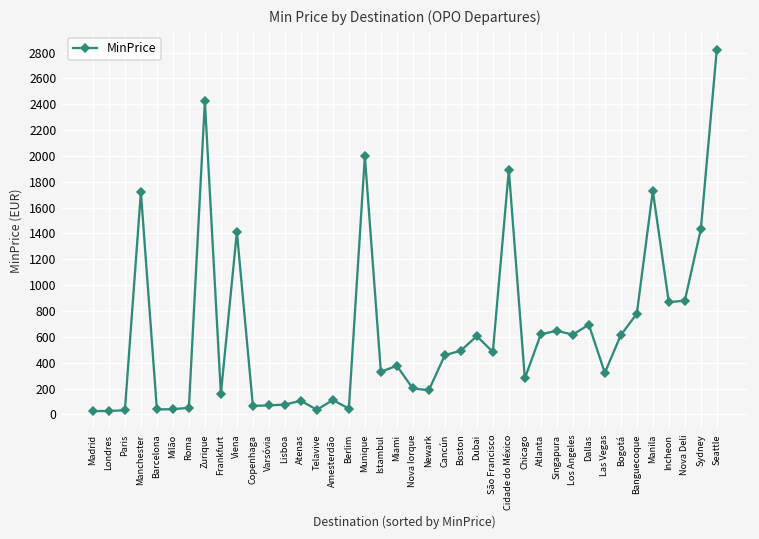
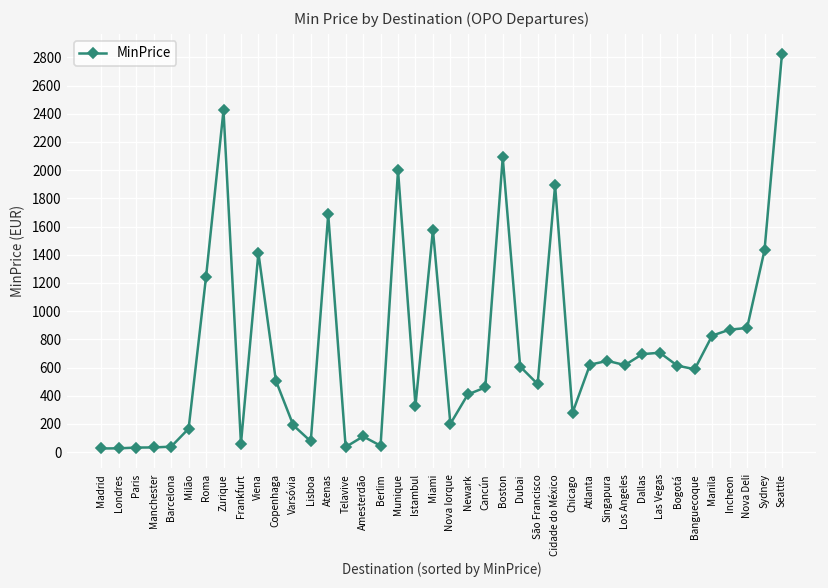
Manchester: 1720 -> 30
Milão: 40 -> 170
Roma: 50 -> 1240
Frankfurt: 160 -> 60
Copenhaga: 70 -> 510
Varsóvia: 70 -> 190
Atenas: 110 -> 1690
Miami: 380 -> 1580
Newark: 190 -> 410
Boston: 490 -> 2090
Las Vegas: 320 -> 700
Banguecoque: 780 -> 590
Manila: 1730 -> 830
